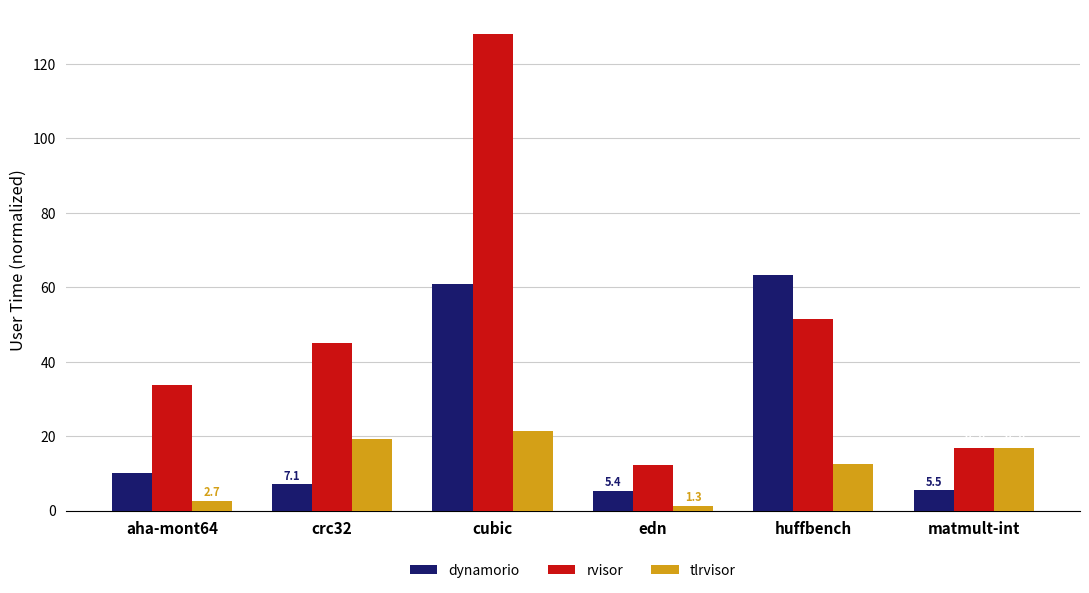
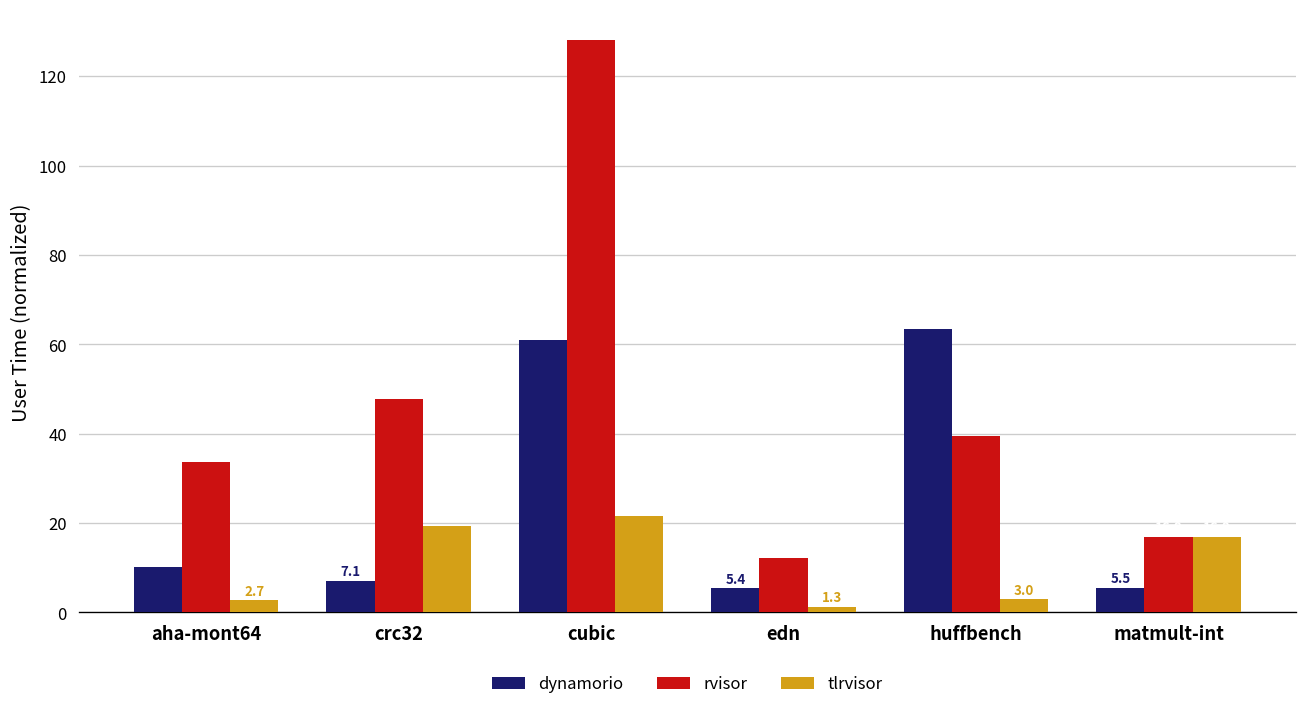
rvisor, crc32: 45 -> 48
rvisor, huffbench: 51 -> 39
tlrvisor, huffbench: 13 -> 3
